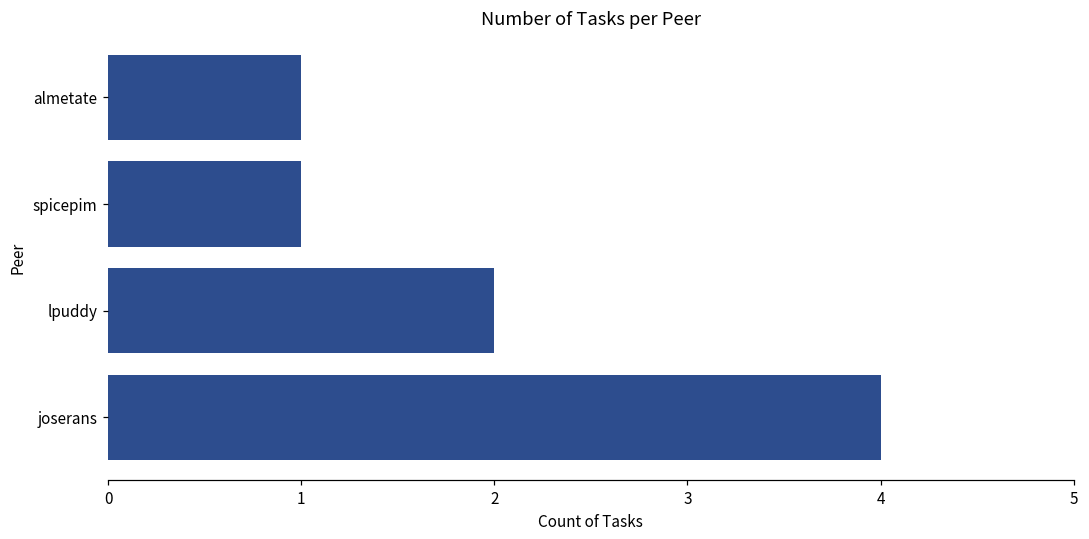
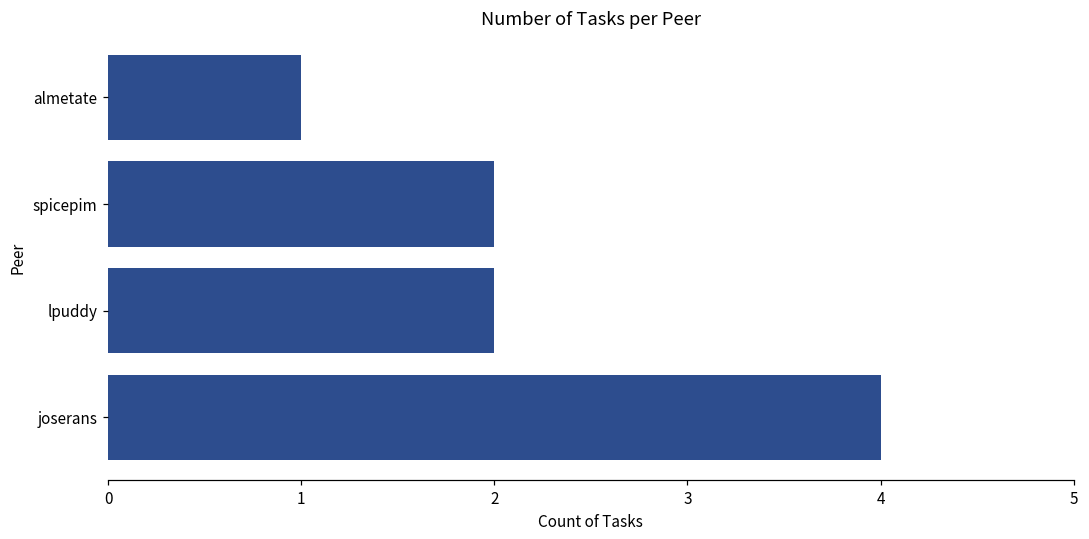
spicepim: 1 -> 2
